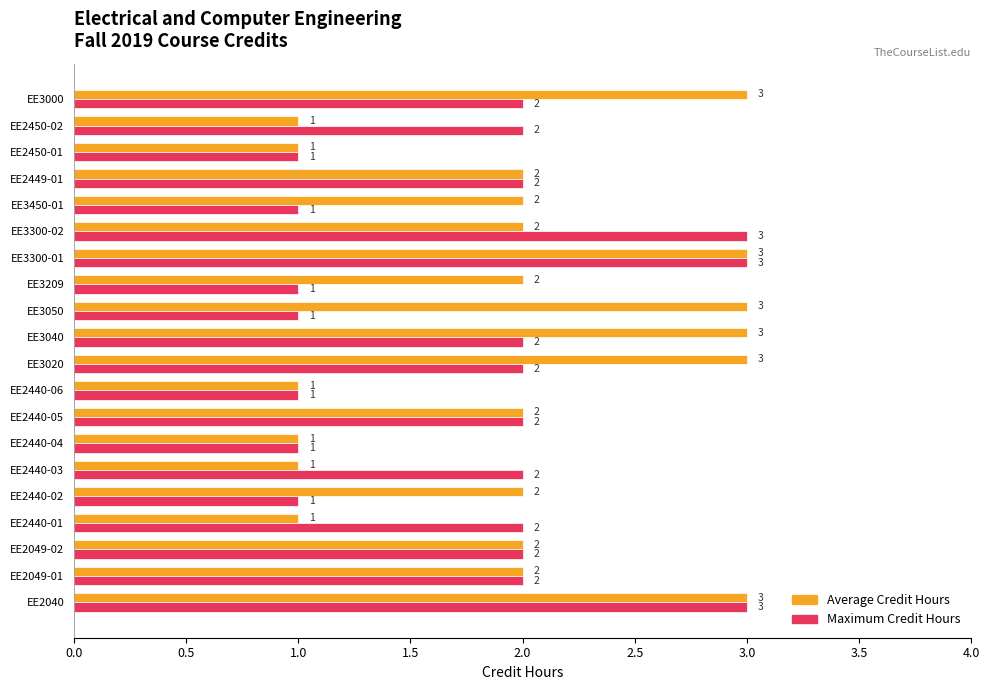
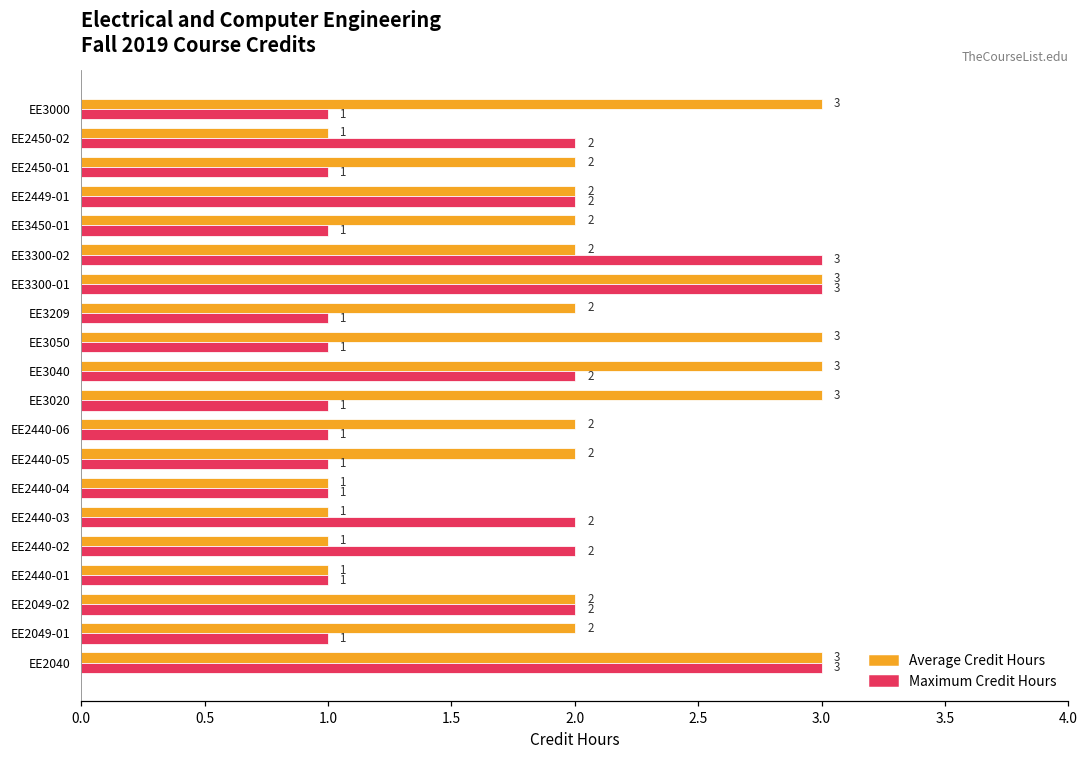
Maximum Credit Hours, EE3000: 2 -> 1
Average Credit Hours, EE2450-01: 1 -> 2
Maximum Credit Hours, EE3020: 2 -> 1
Average Credit Hours, EE2440-06: 1 -> 2
Maximum Credit Hours, EE2440-05: 2 -> 1
Average Credit Hours, EE2440-02: 2 -> 1
Maximum Credit Hours, EE2440-02: 1 -> 2
Maximum Credit Hours, EE2440-01: 2 -> 1
Maximum Credit Hours, EE2049-01: 2 -> 1
